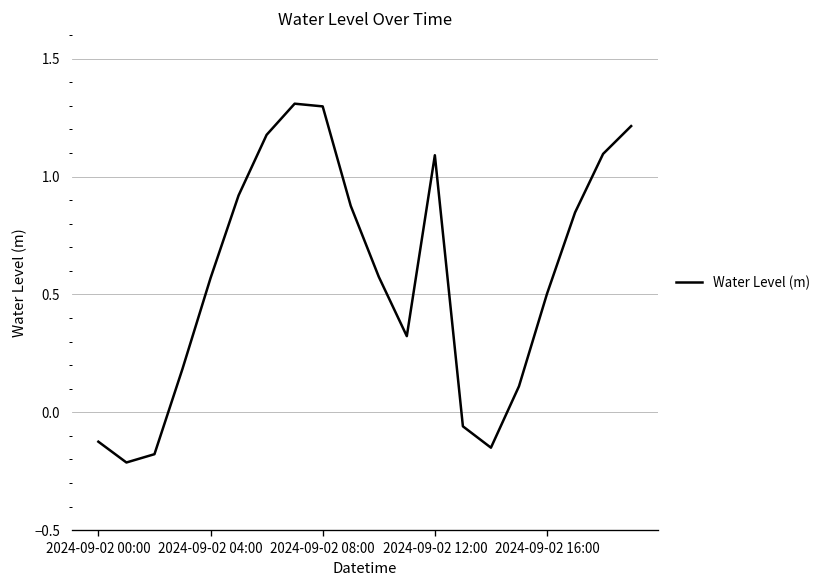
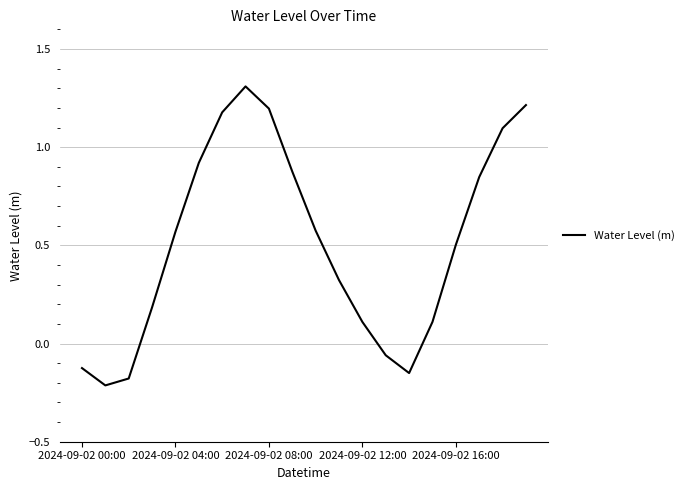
2024-09-02 08:00: 1.30 -> 1.20
2024-09-02 12:00: 1.09 -> 0.11
